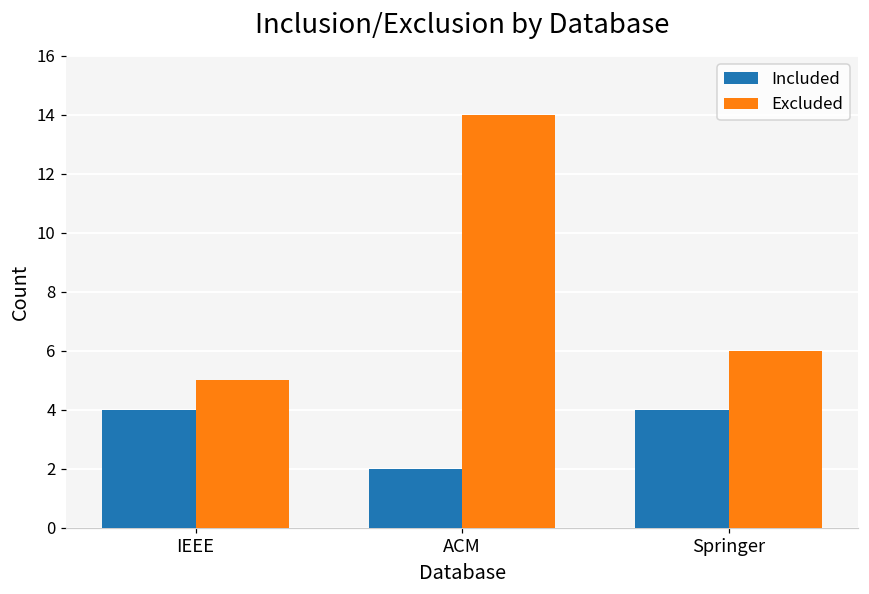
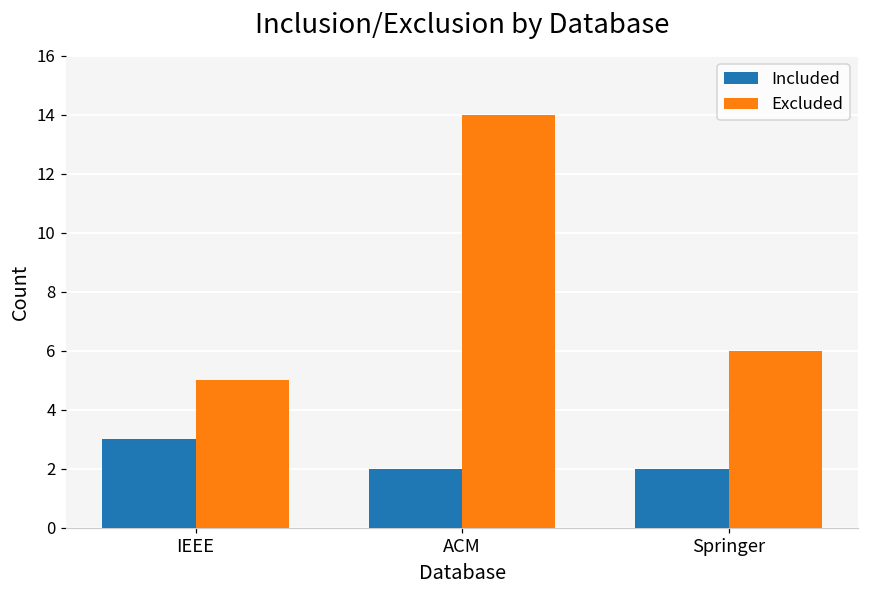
Included, IEEE: 4 -> 3
Included, Springer: 4 -> 2
